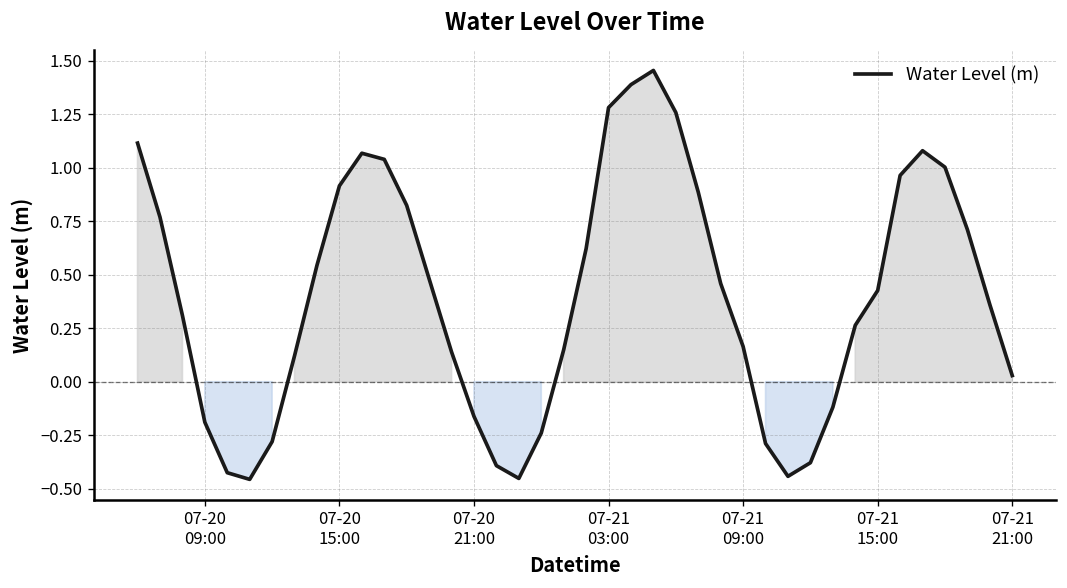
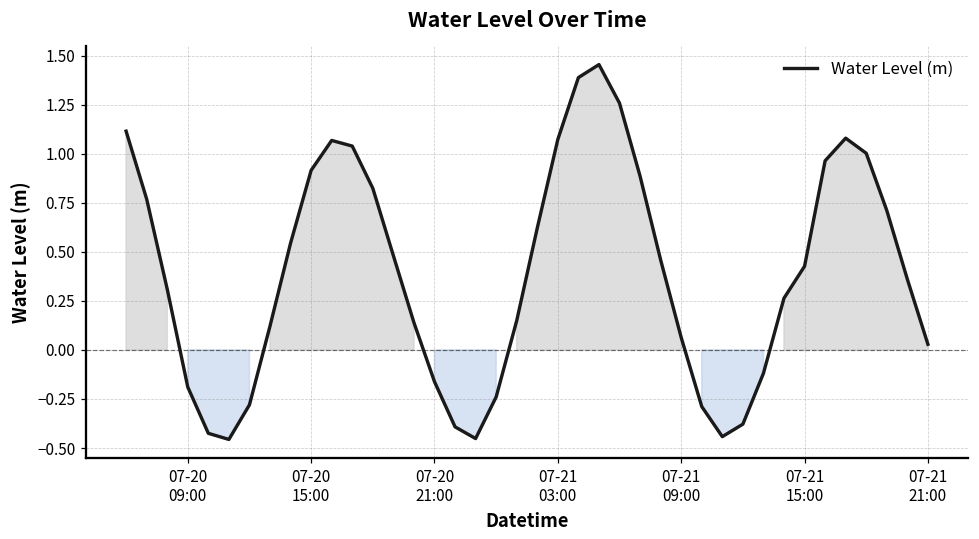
07-21 03:00: 1.28 -> 1.07
07-21 09:00: 0.16 -> 0.06
